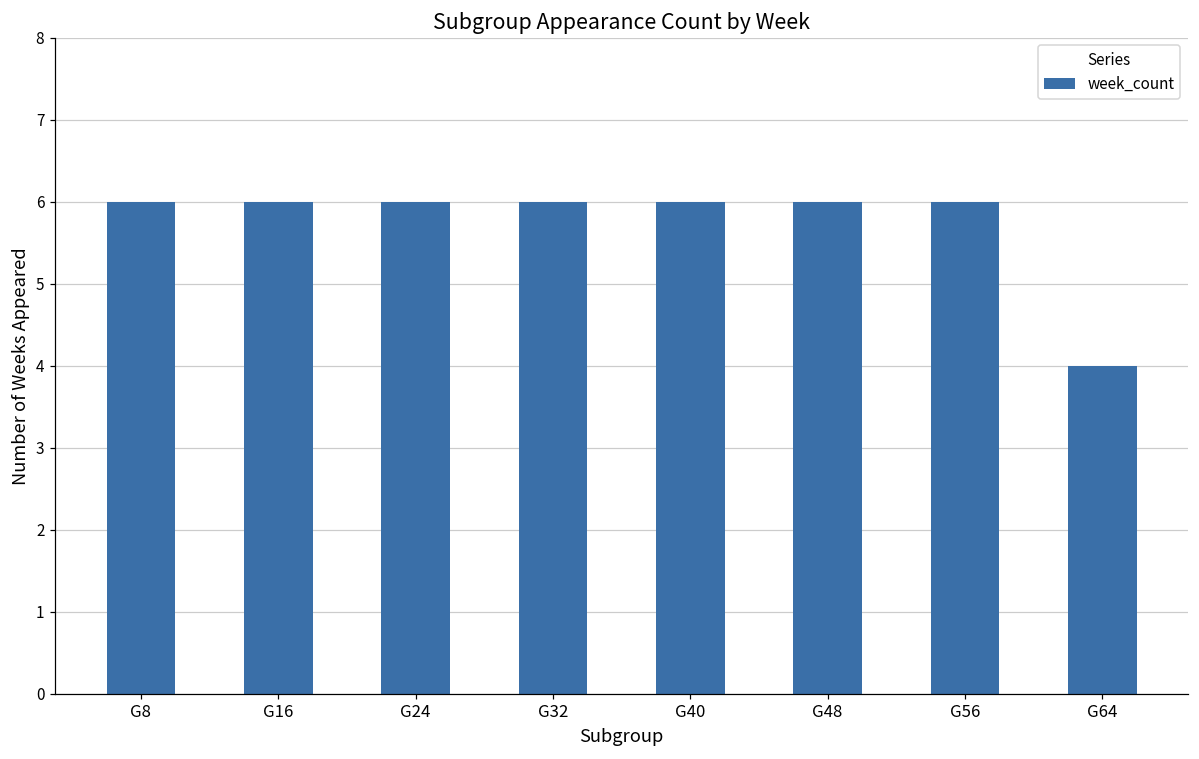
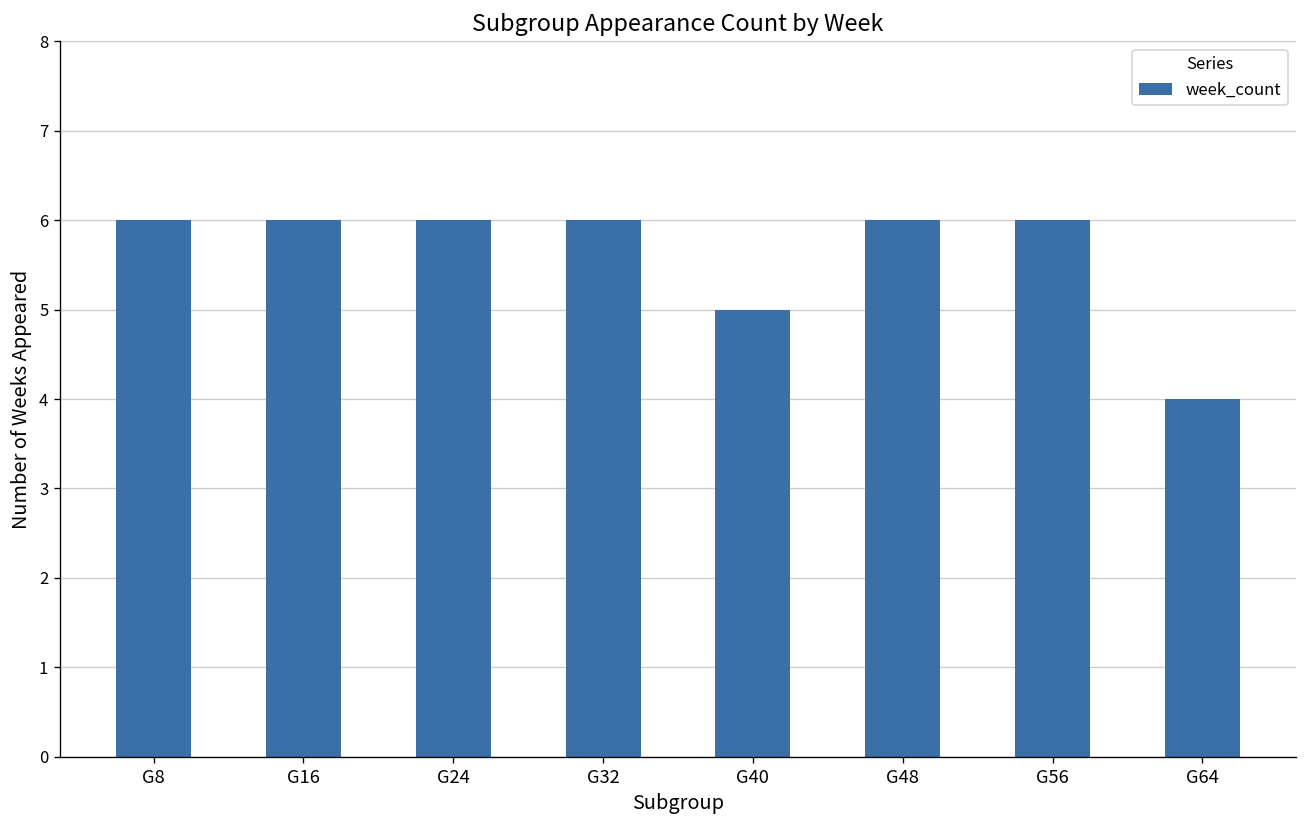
G40: 6 -> 5
